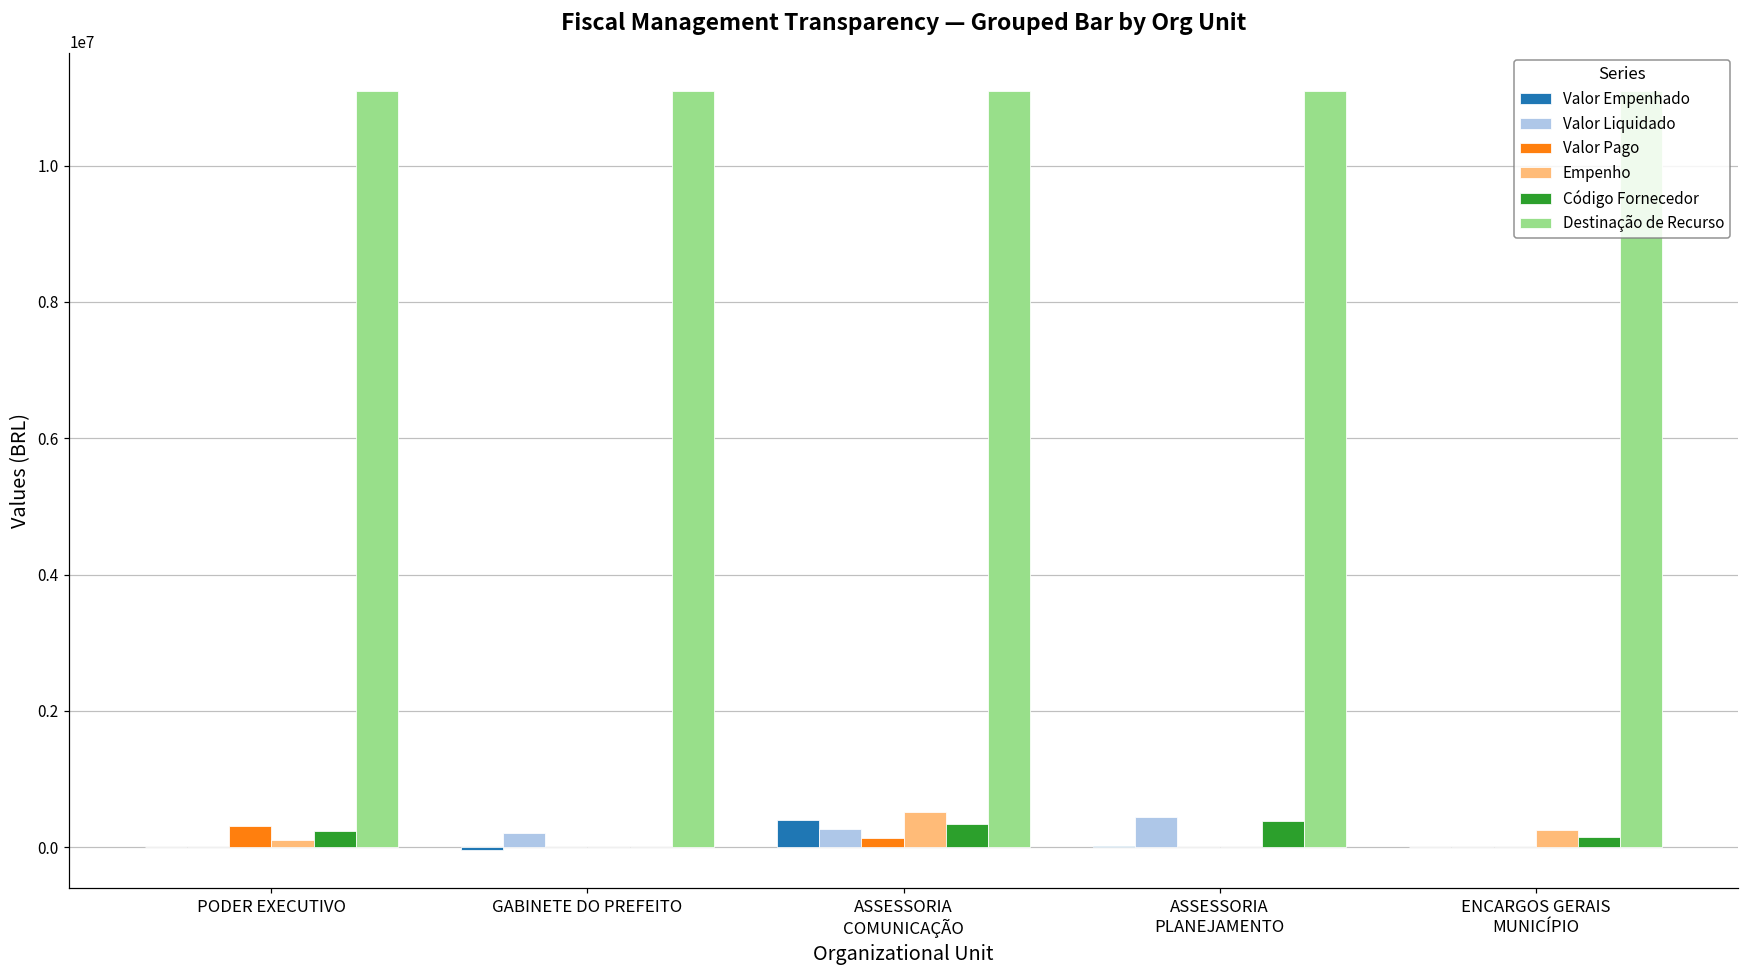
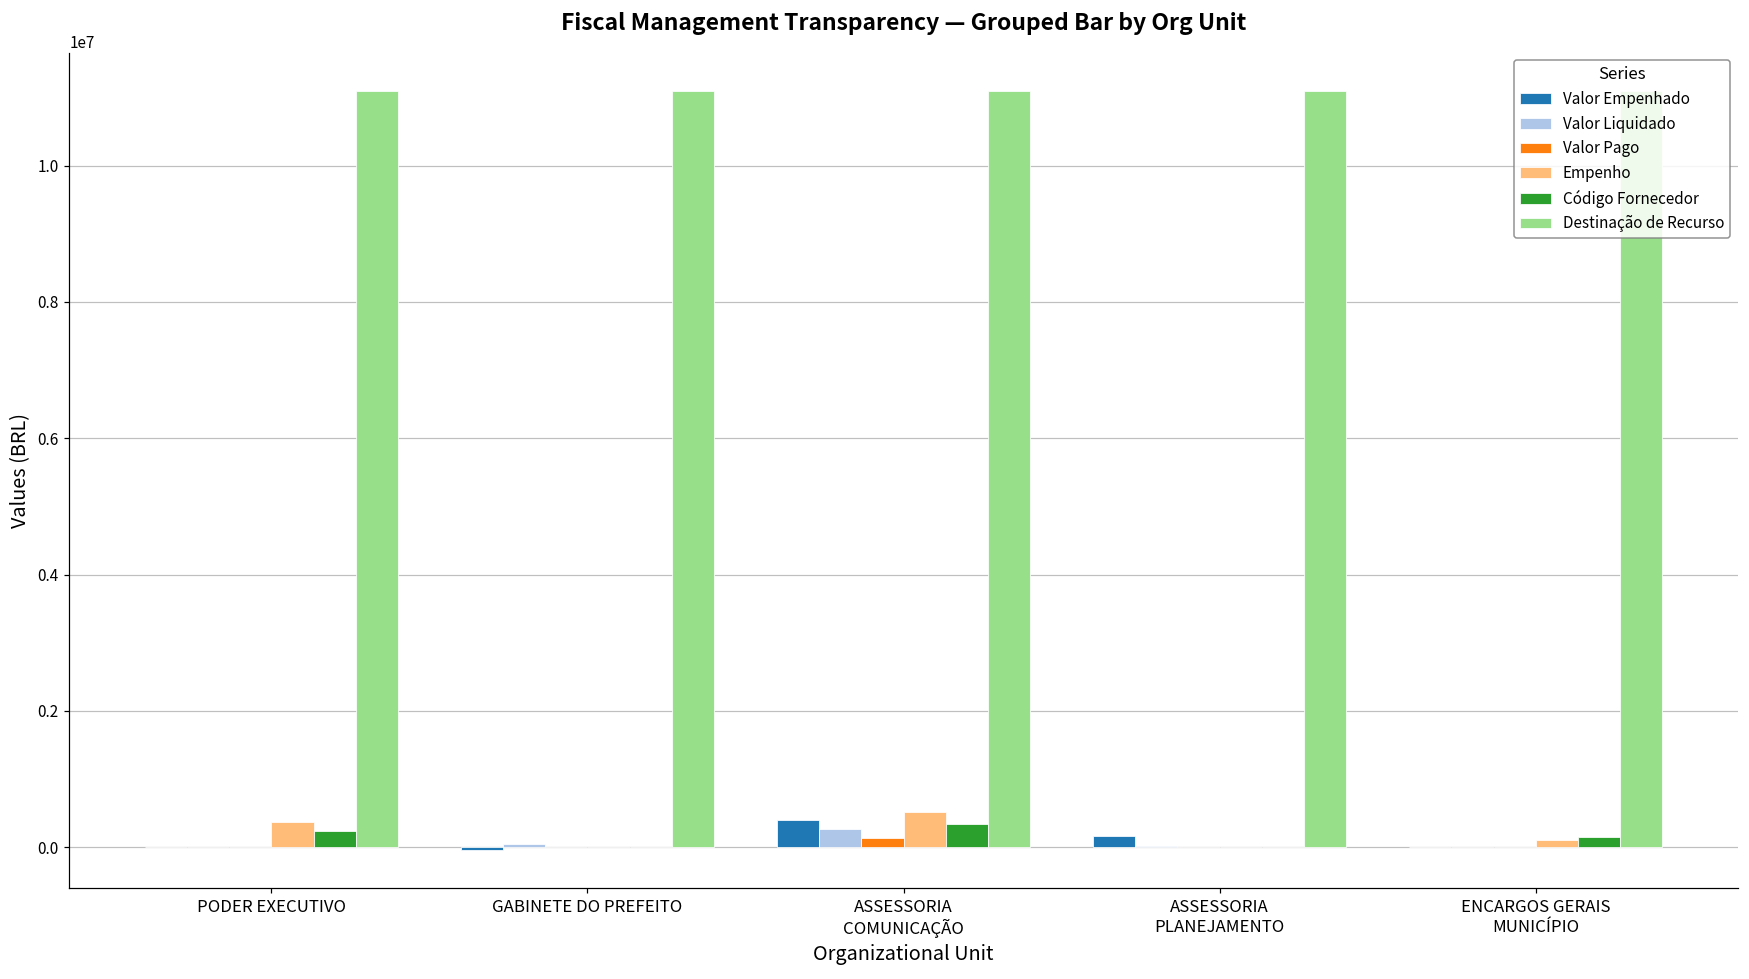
Valor Pago, PODER EXECUTIVO: 300000 -> 0
Empenho, PODER EXECUTIVO: 100000 -> 400000
Valor Liquidado, GABINETE DO PREFEITO: 200000 -> 0
Valor Empenhado, ASSESSORIA PLANEJAMENTO: 0 -> 200000
Valor Liquidado, ASSESSORIA PLANEJAMENTO: 400000 -> 0
Código Fornecedor, ASSESSORIA PLANEJAMENTO: 400000 -> 0
Empenho, ENCARGOS GERAIS MUNICÍPIO: 300000 -> 100000
